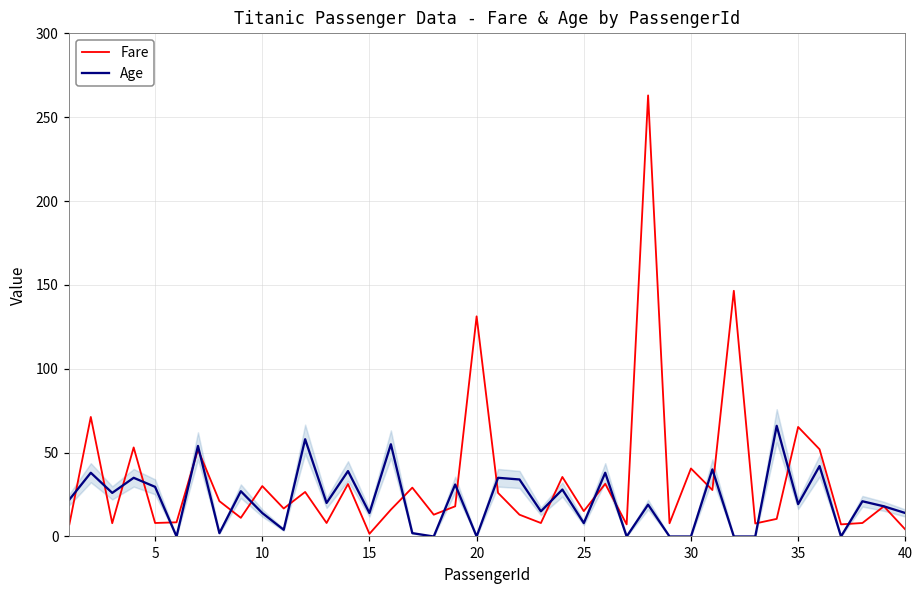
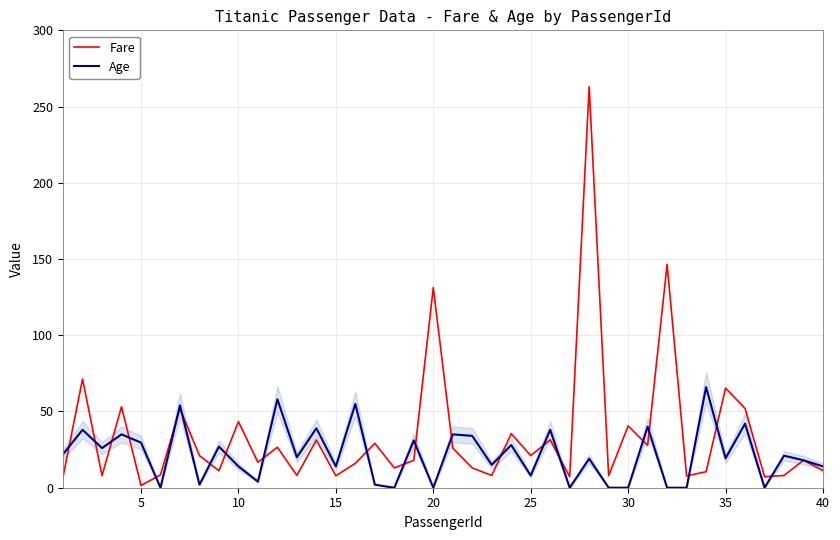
Fare, 5: 8 -> 1
Fare, 10: 30 -> 43
Fare, 15: 2 -> 8
Fare, 25: 15 -> 21
Fare, 40: 4 -> 11
